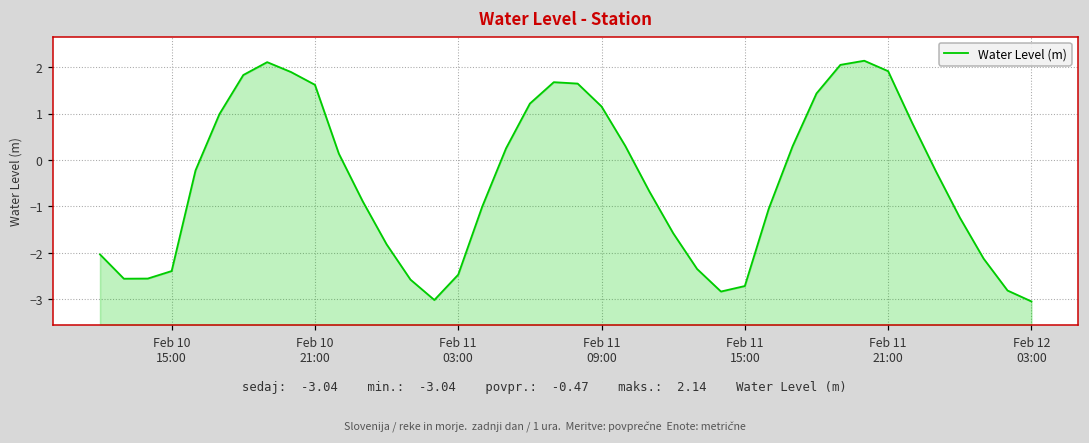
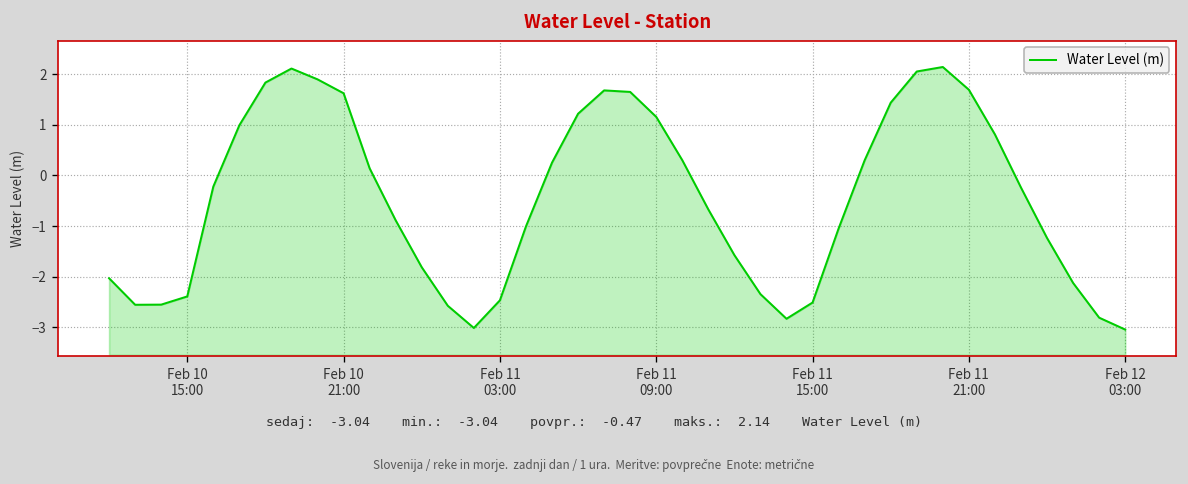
Feb 11 15:00: -2.7 -> -2.5
Feb 11 21:00: 1.9 -> 1.7
